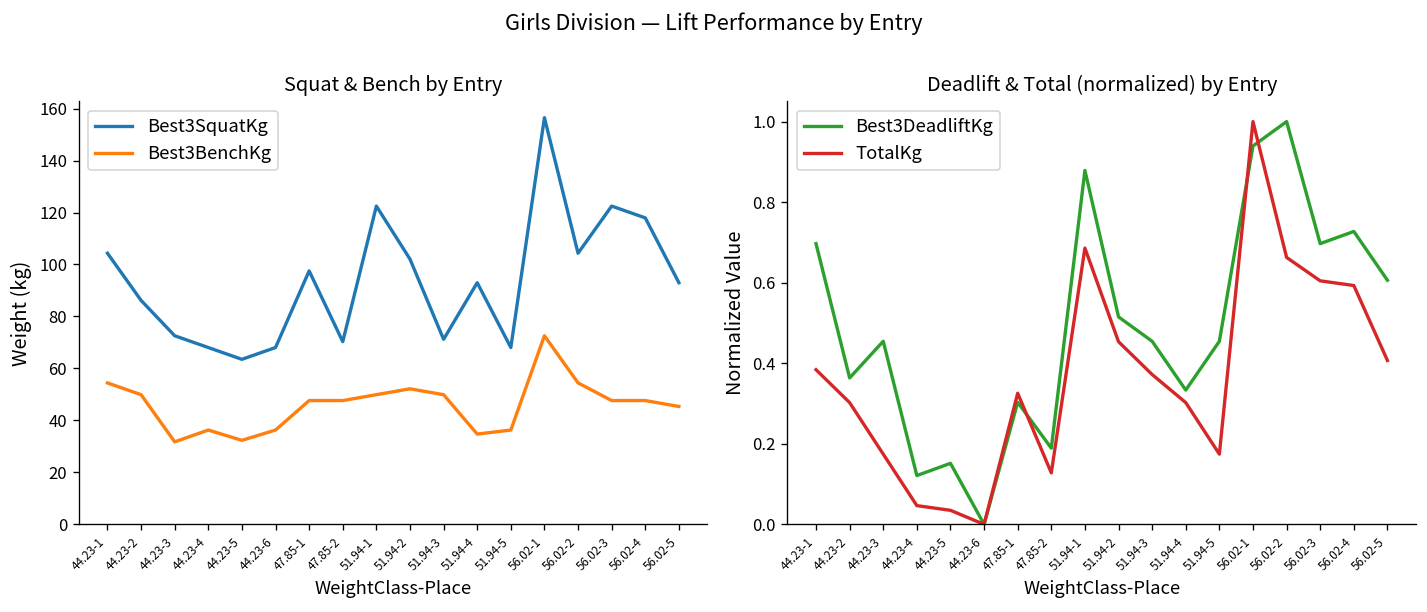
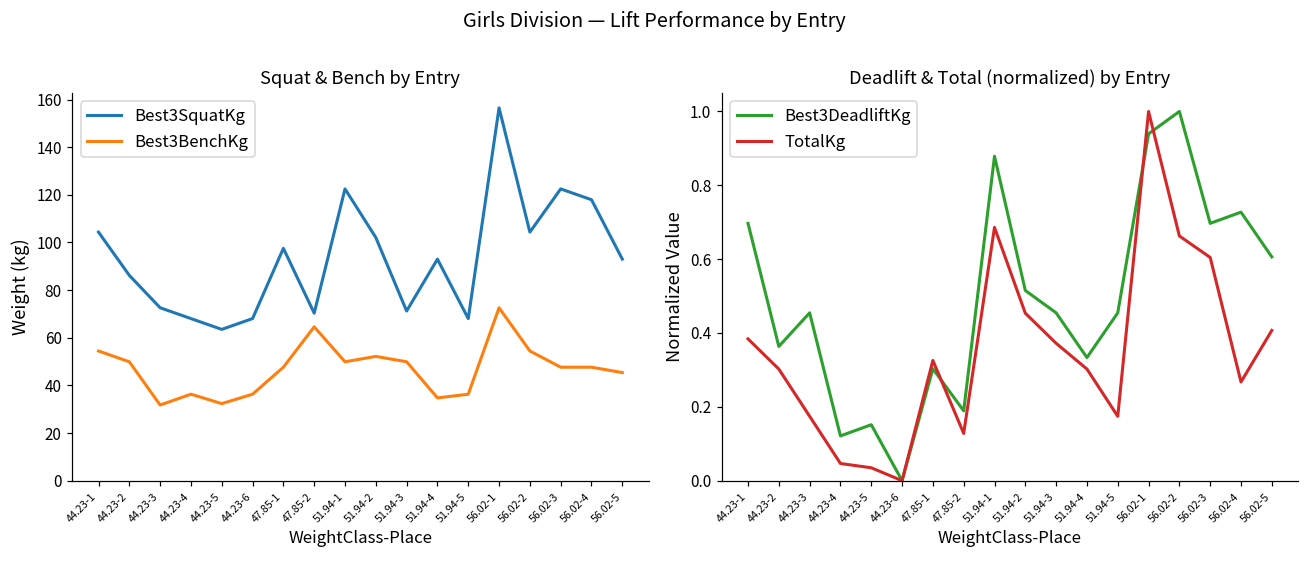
Squat & Bench by Entry, Best3BenchKg, 47.85-2: 48 -> 65
Deadlift & Total (normalized) by Entry, TotalKg, 56.02-4: 0.59 -> 0.27
